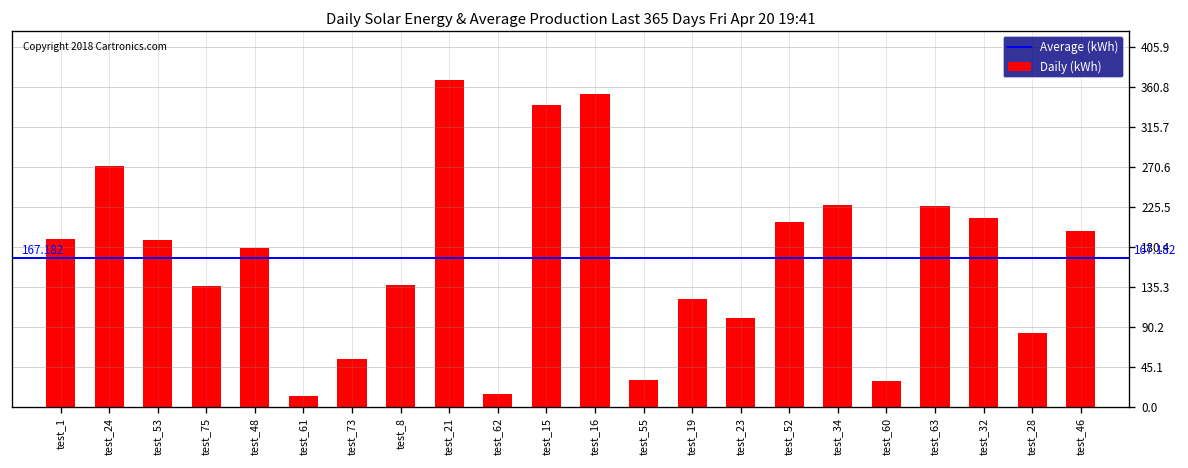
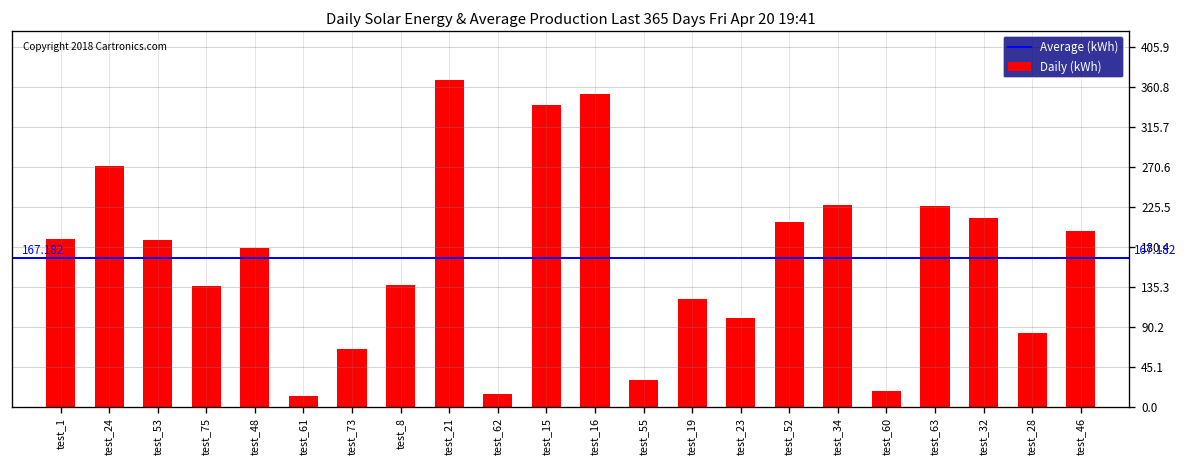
test_73: 50 -> 70
test_60: 30 -> 20
